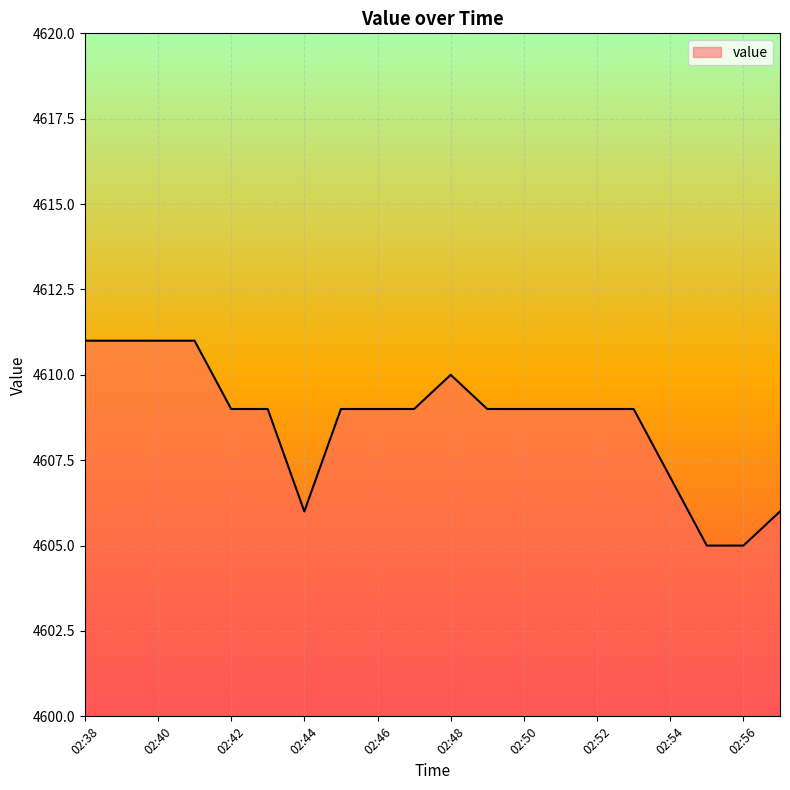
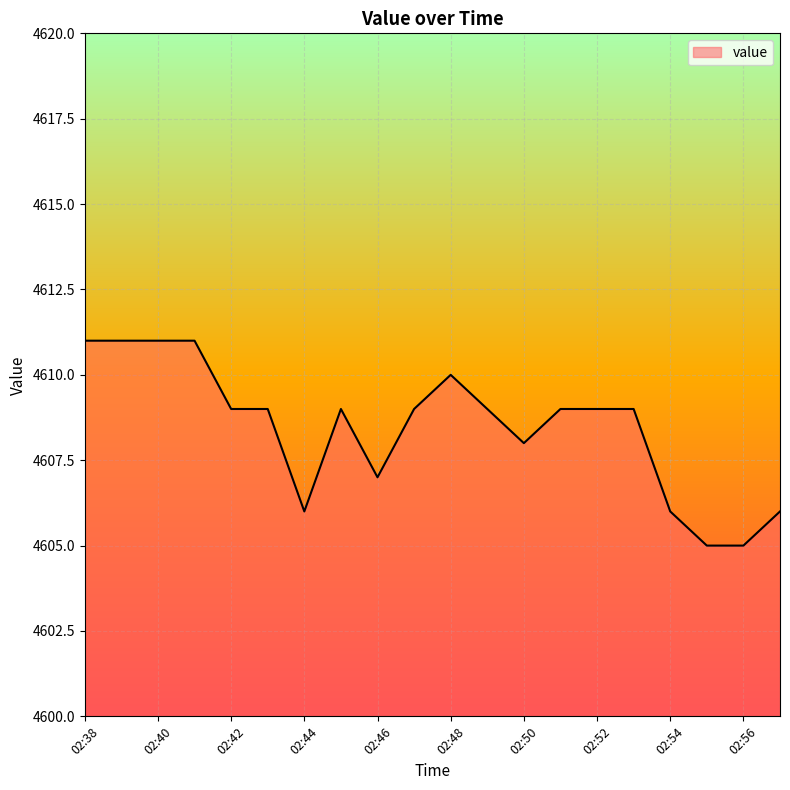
02:46: 4609 -> 4607
02:50: 4609 -> 4608
02:54: 4607 -> 4606
